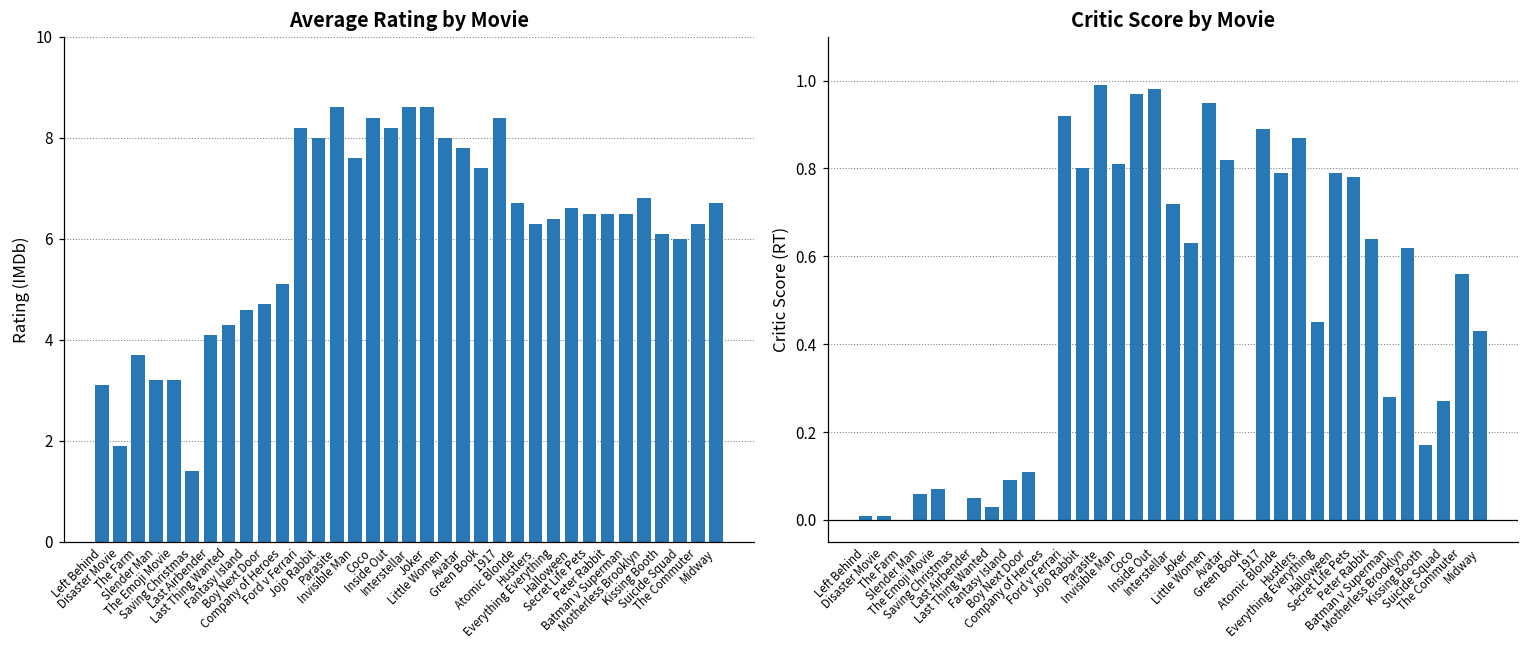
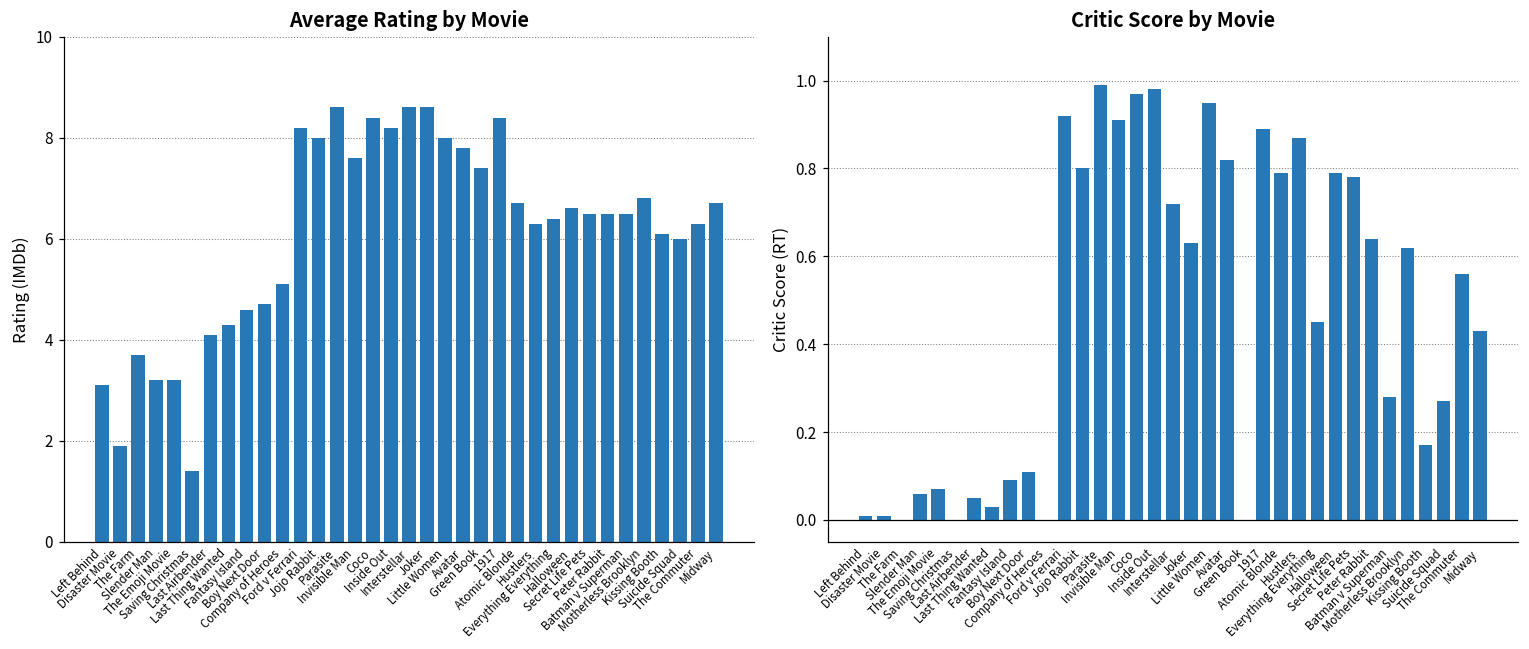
Critic Score by Movie, Invisible Man: 0.81 -> 0.91
